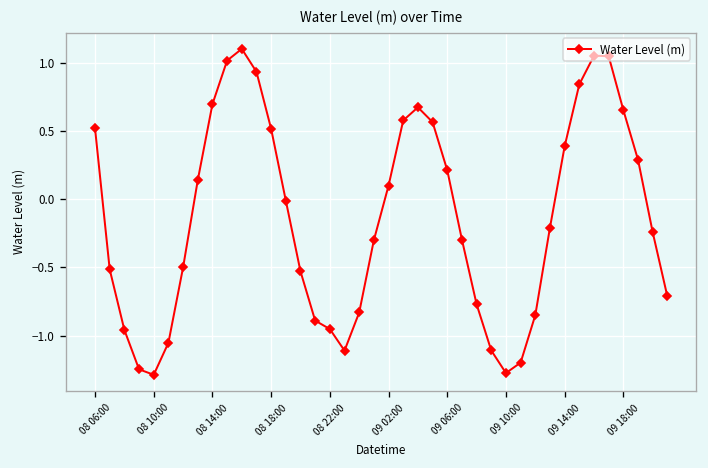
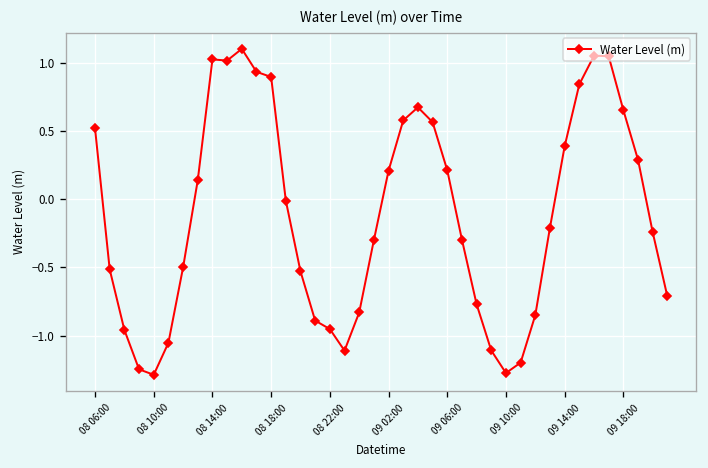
08 14:00: 0.70 -> 1.02
08 18:00: 0.51 -> 0.89
09 02:00: 0.10 -> 0.21
